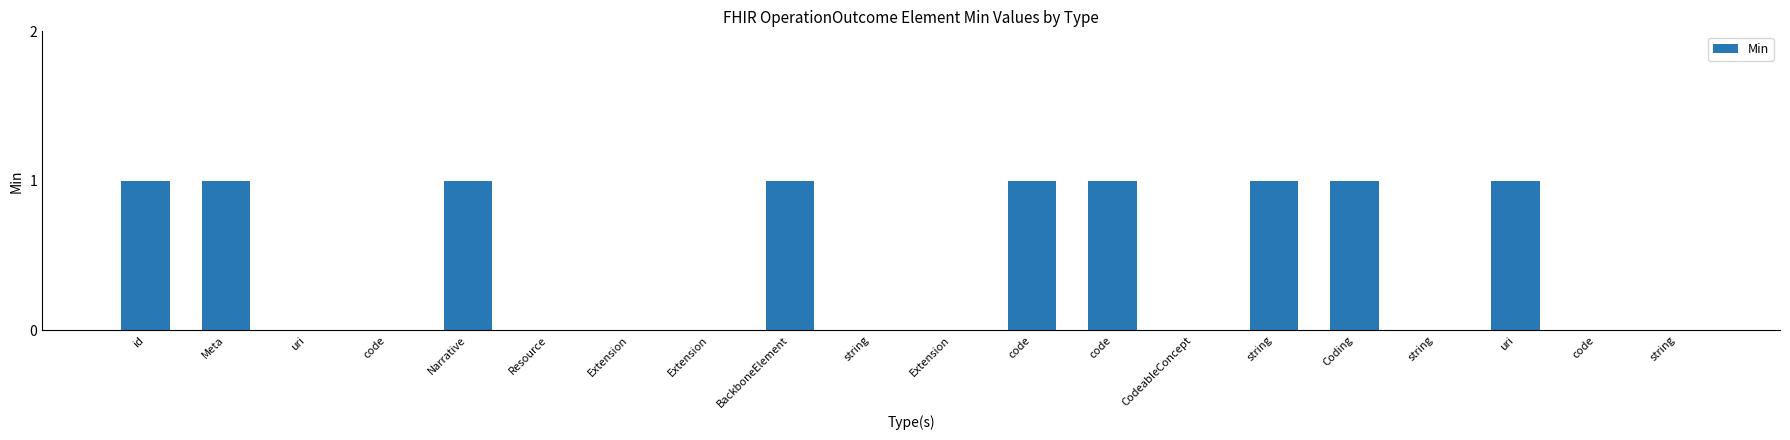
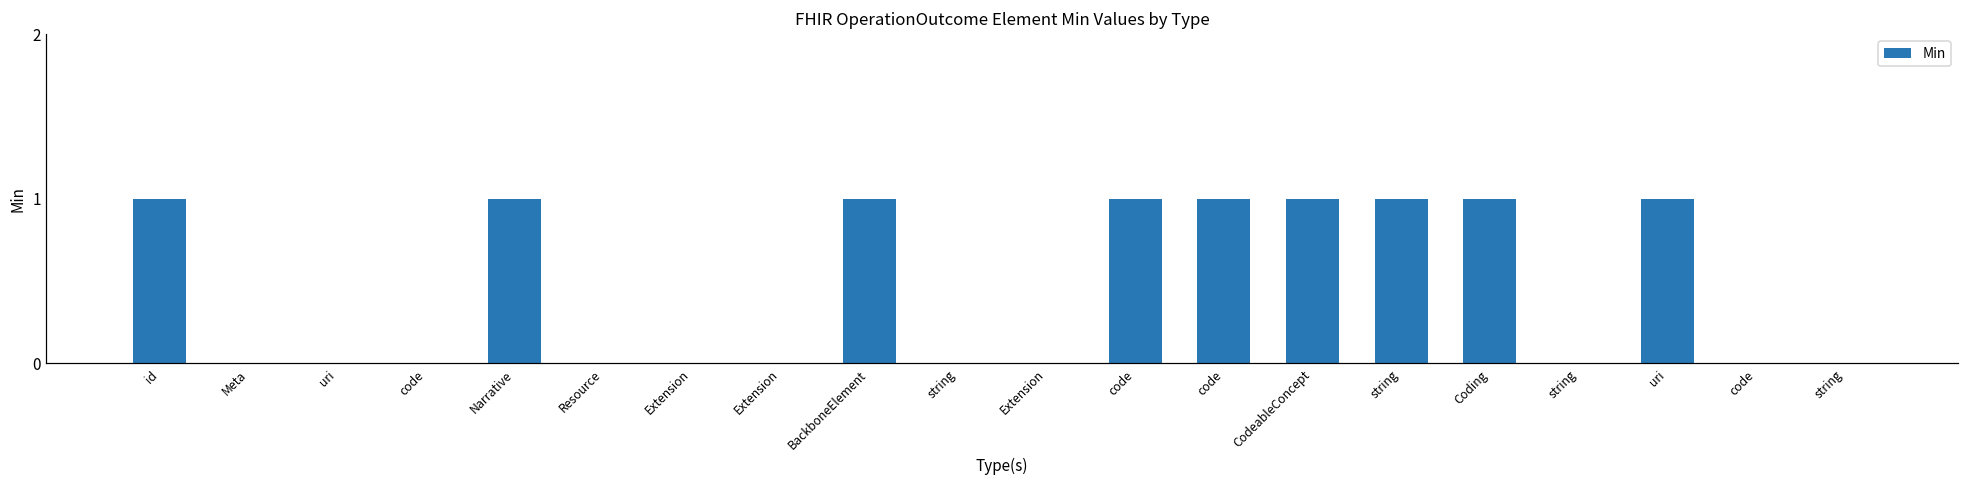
Meta: 1 -> 0
CodeableConcept: 0 -> 1
